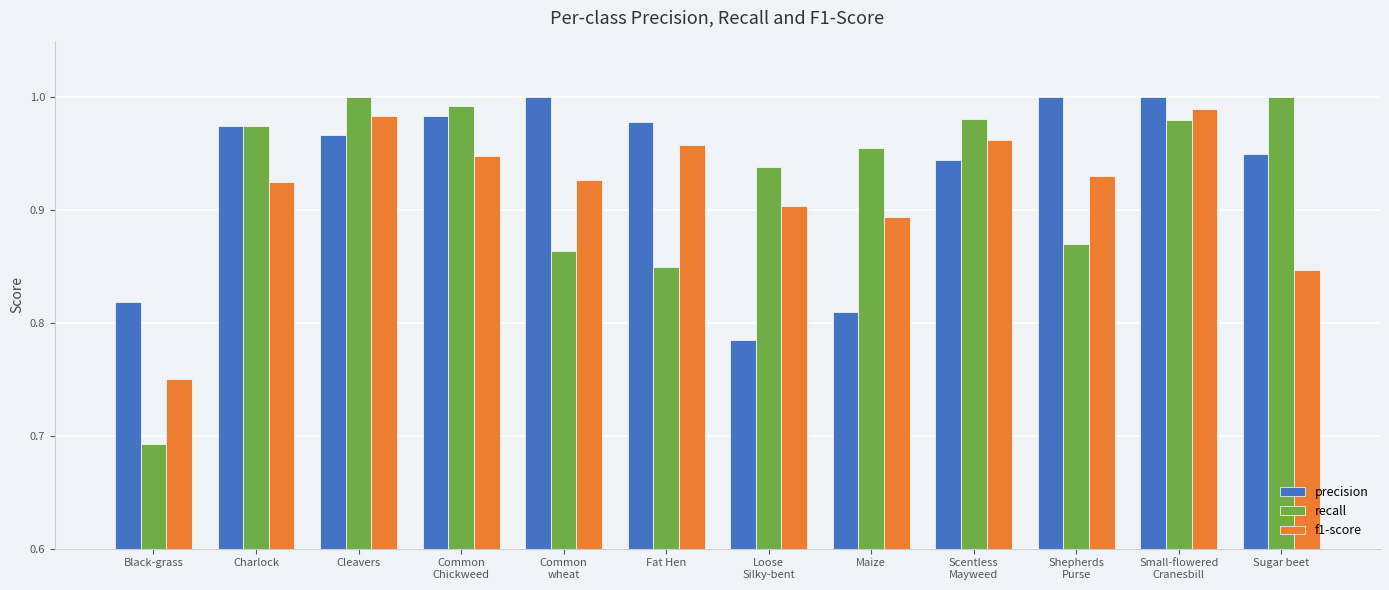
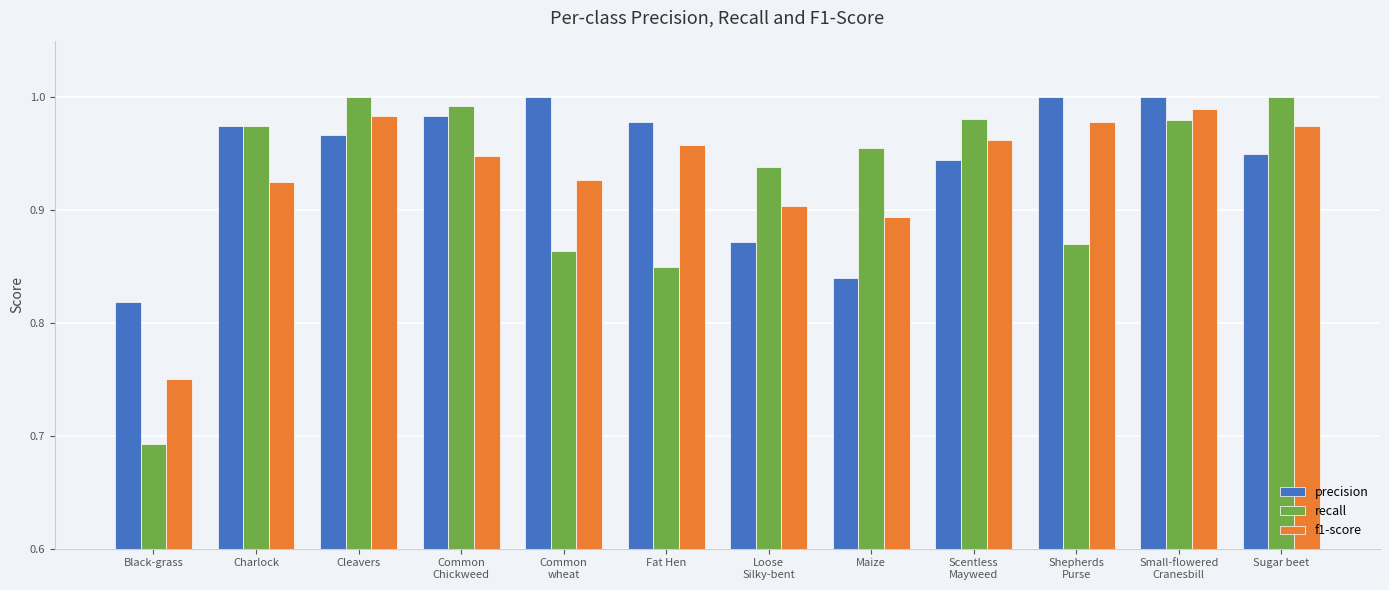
precision, Loose Silky-bent: 0.785 -> 0.871
precision, Maize: 0.81 -> 0.84
f1-score, Shepherds Purse: 0.930 -> 0.978
f1-score, Sugar beet: 0.847 -> 0.974
